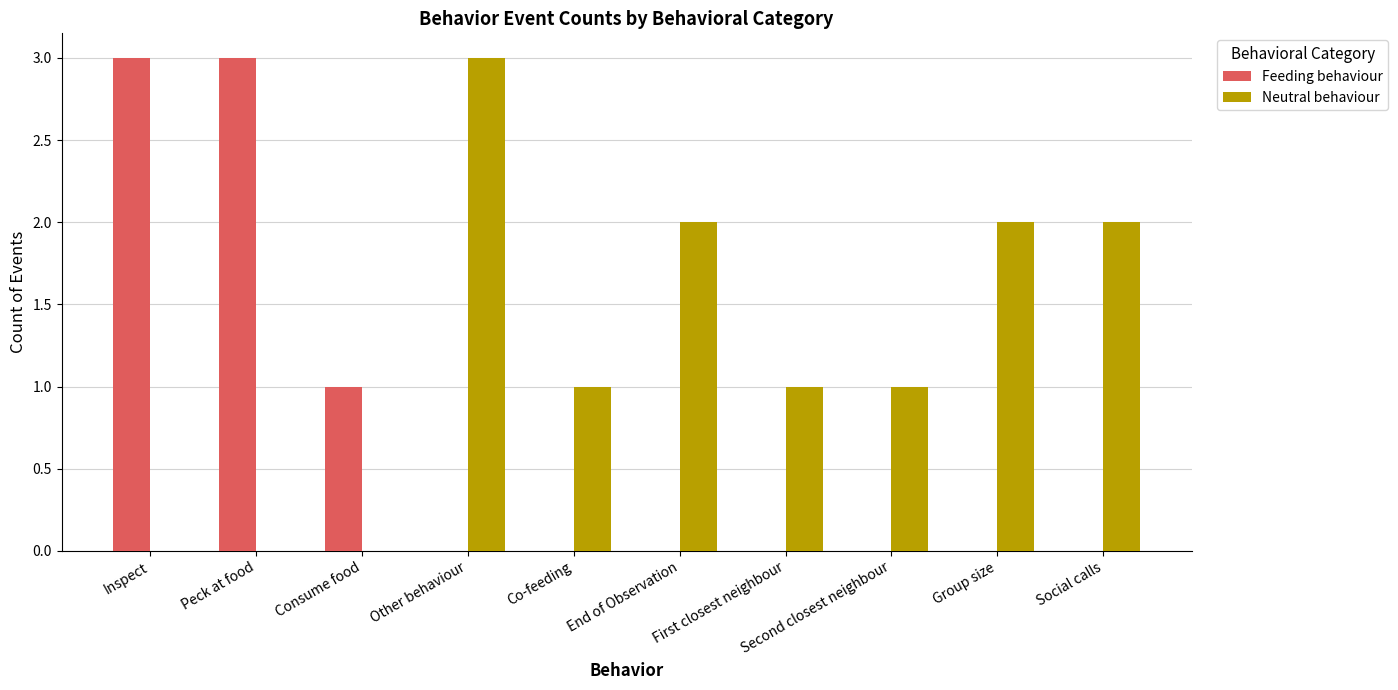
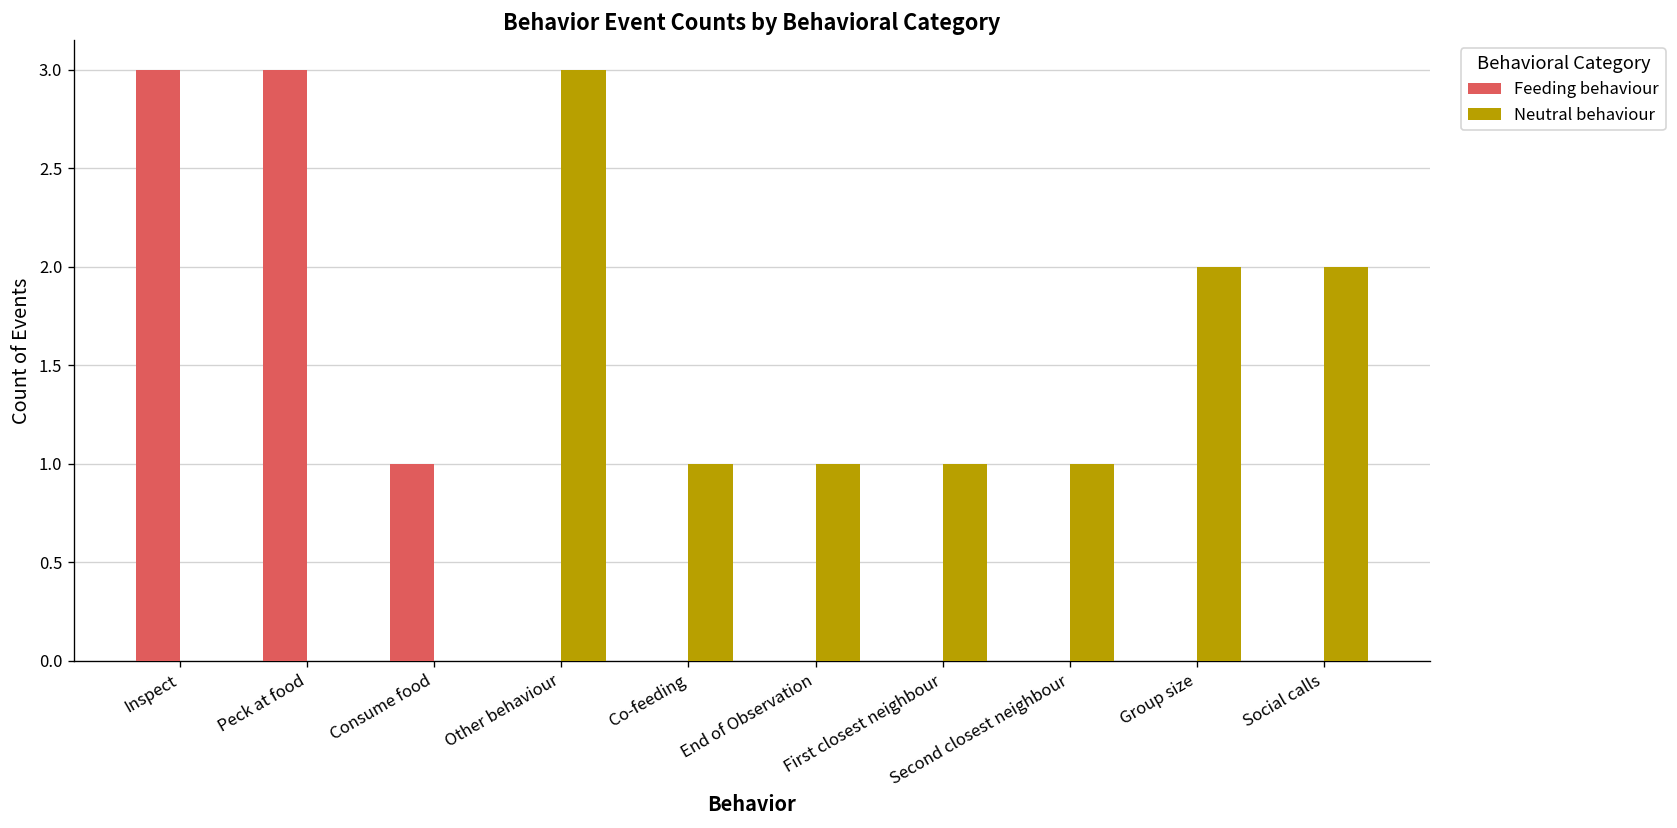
Neutral behaviour, End of Observation: 2 -> 1
